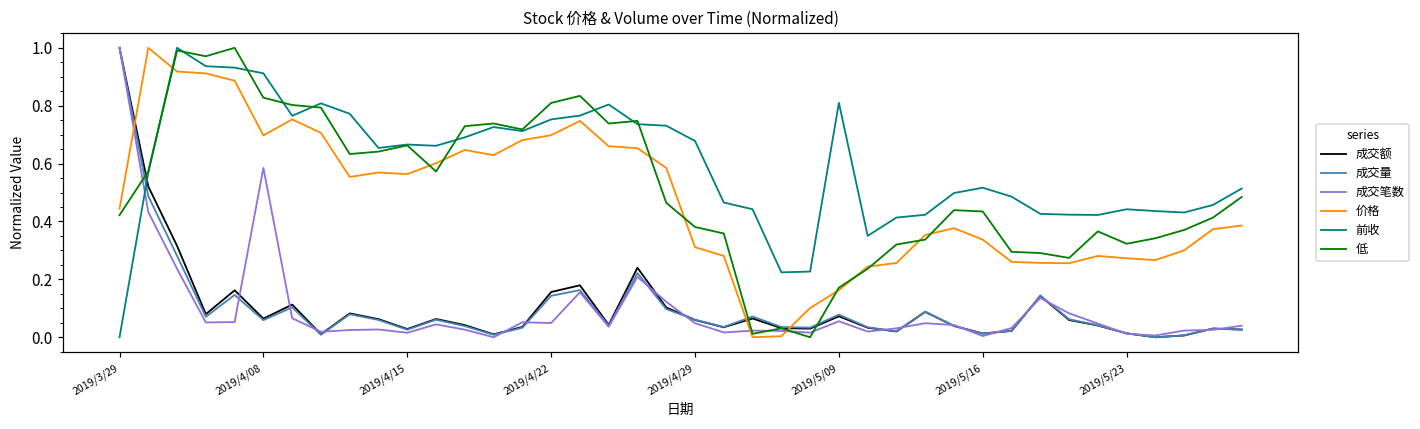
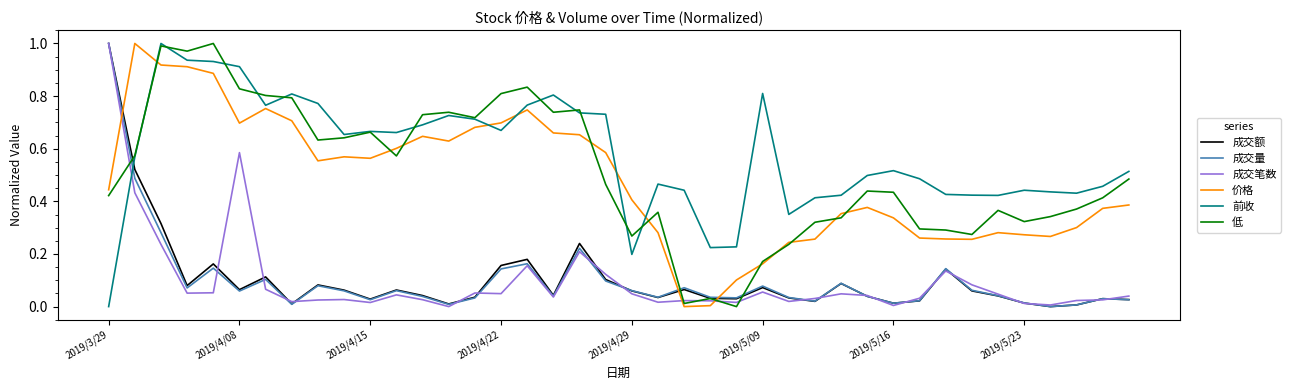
前收, 2019/4/22: 0.75 -> 0.67
价格, 2019/4/29: 0.31 -> 0.41
前收, 2019/4/29: 0.68 -> 0.20
低, 2019/4/29: 0.38 -> 0.27
